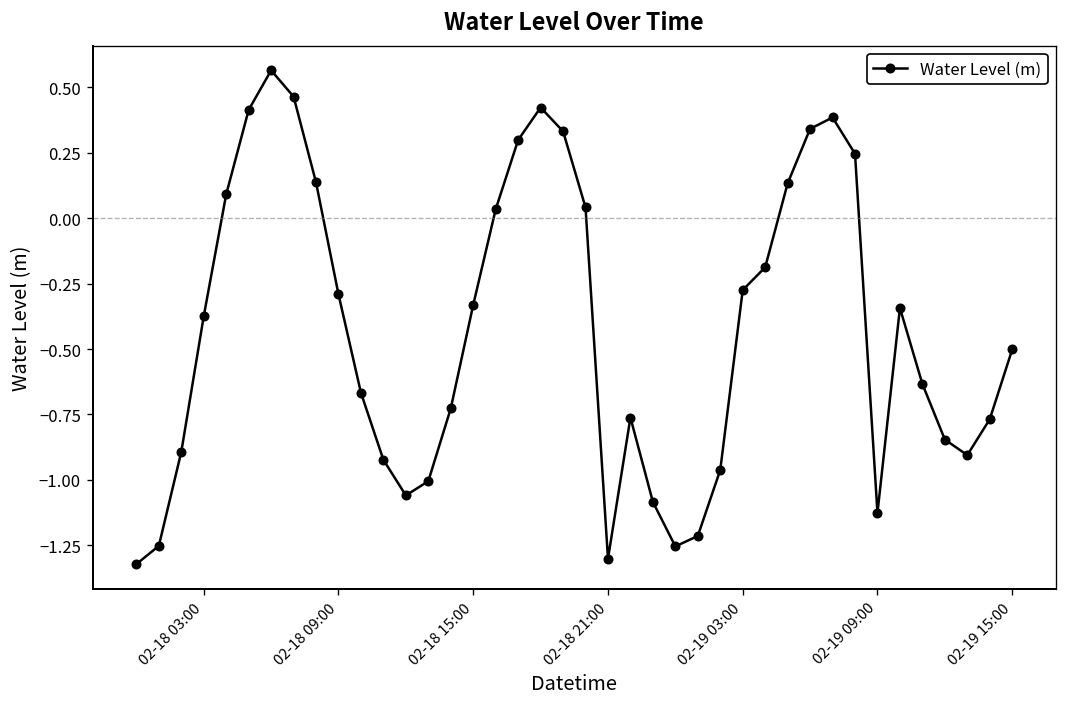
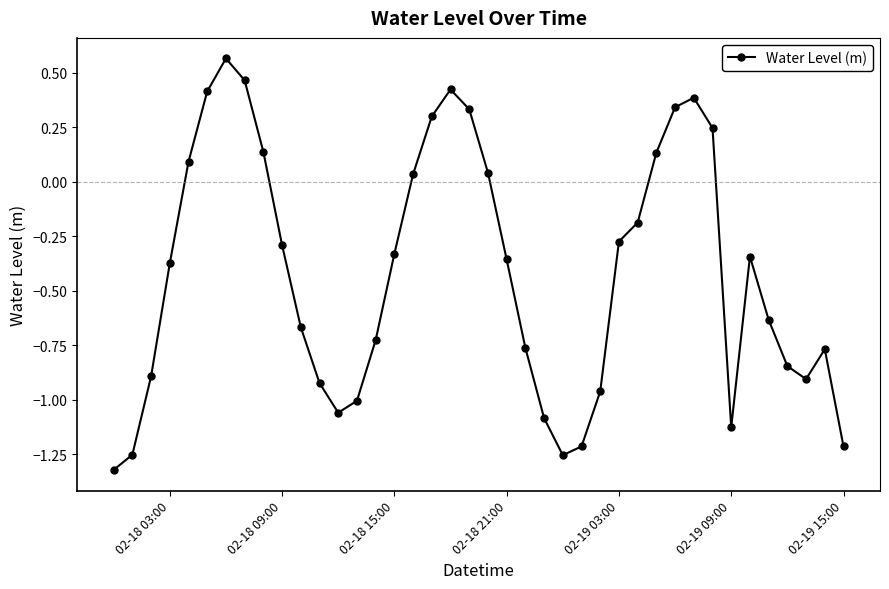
02-18 21:00: -1.30 -> -0.36
02-19 15:00: -0.50 -> -1.21
